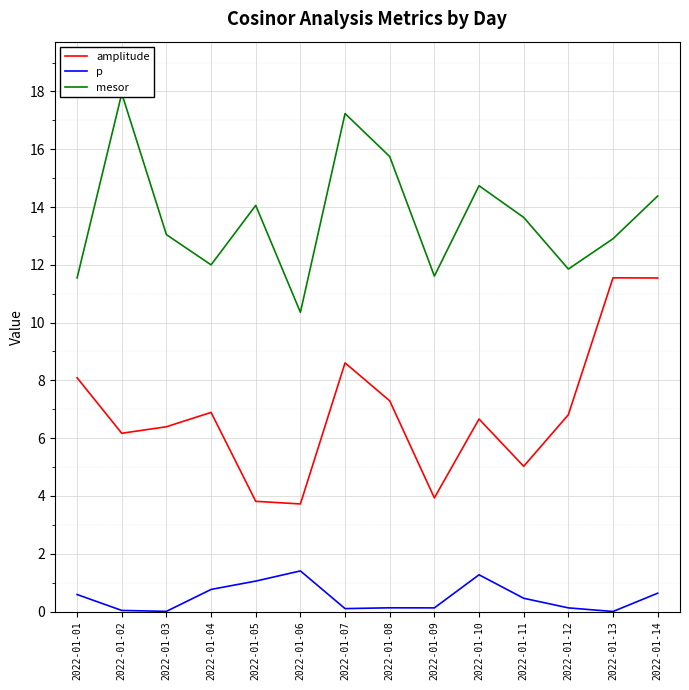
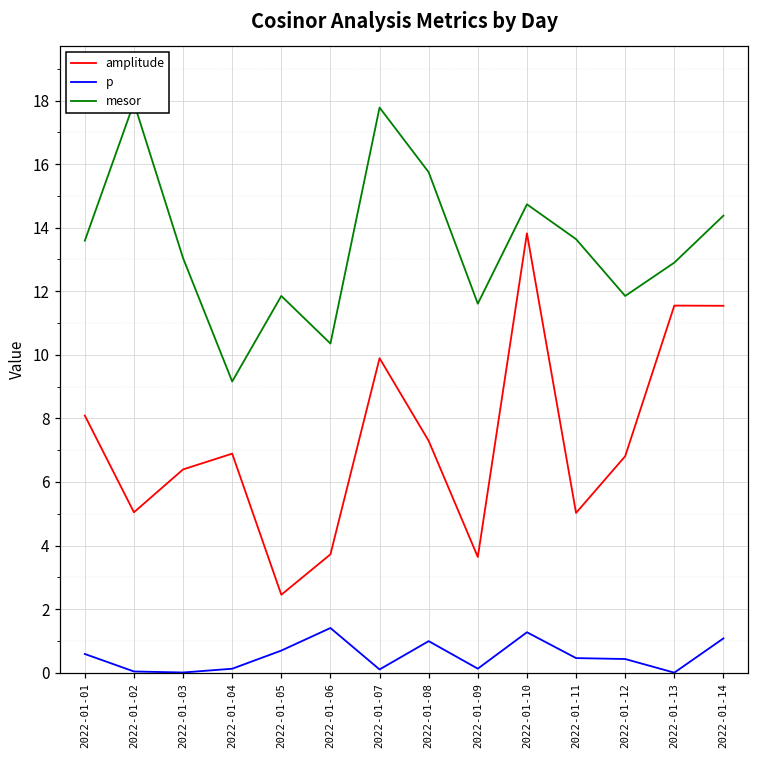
mesor, 2022-01-01: 11.5 -> 13.6
amplitude, 2022-01-02: 6.2 -> 5.0
p, 2022-01-04: 0.8 -> 0.1
mesor, 2022-01-04: 12.0 -> 9.2
amplitude, 2022-01-05: 3.8 -> 2.5
p, 2022-01-05: 1.1 -> 0.7
mesor, 2022-01-05: 14.1 -> 11.9
amplitude, 2022-01-07: 8.6 -> 9.9
mesor, 2022-01-07: 17.2 -> 17.8
p, 2022-01-08: 0.1 -> 1.0
amplitude, 2022-01-09: 3.9 -> 3.6
amplitude, 2022-01-10: 6.7 -> 13.8
p, 2022-01-12: 0.1 -> 0.4
p, 2022-01-14: 0.6 -> 1.1
